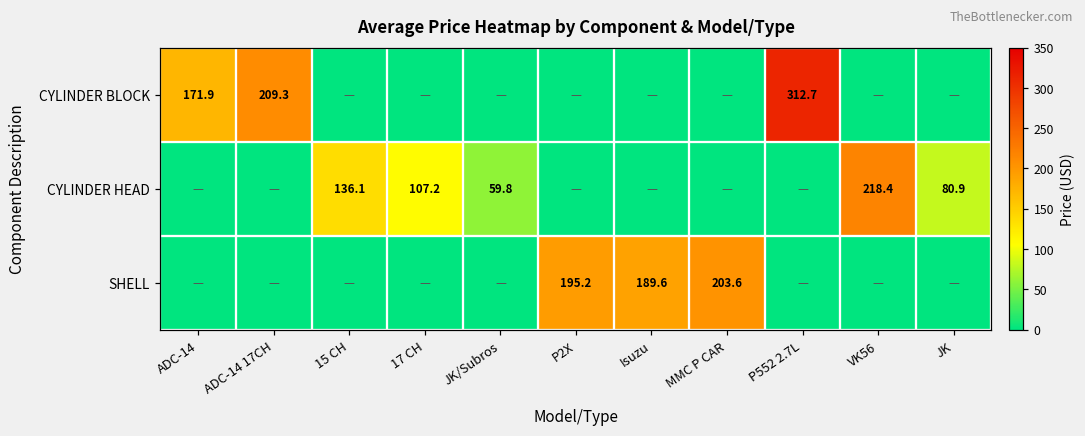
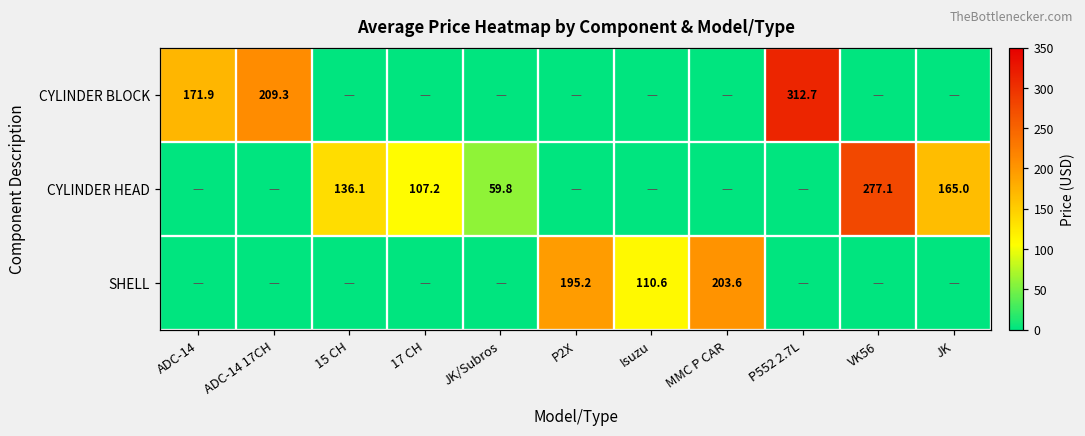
CYLINDER HEAD, VK56: 218.4 -> 277.1
CYLINDER HEAD, JK: 80.9 -> 165.0
SHELL, Isuzu: 189.6 -> 110.6
